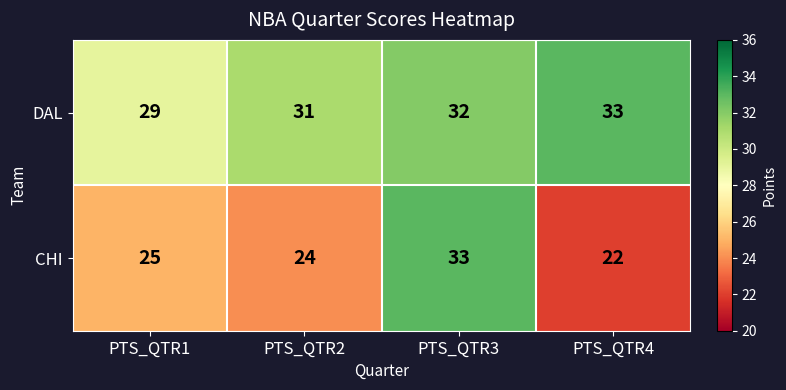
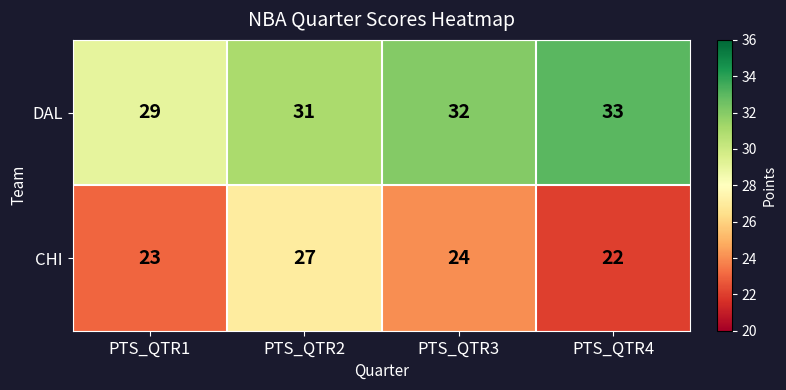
CHI, PTS_QTR1: 25 -> 23
CHI, PTS_QTR2: 24 -> 27
CHI, PTS_QTR3: 33 -> 24
